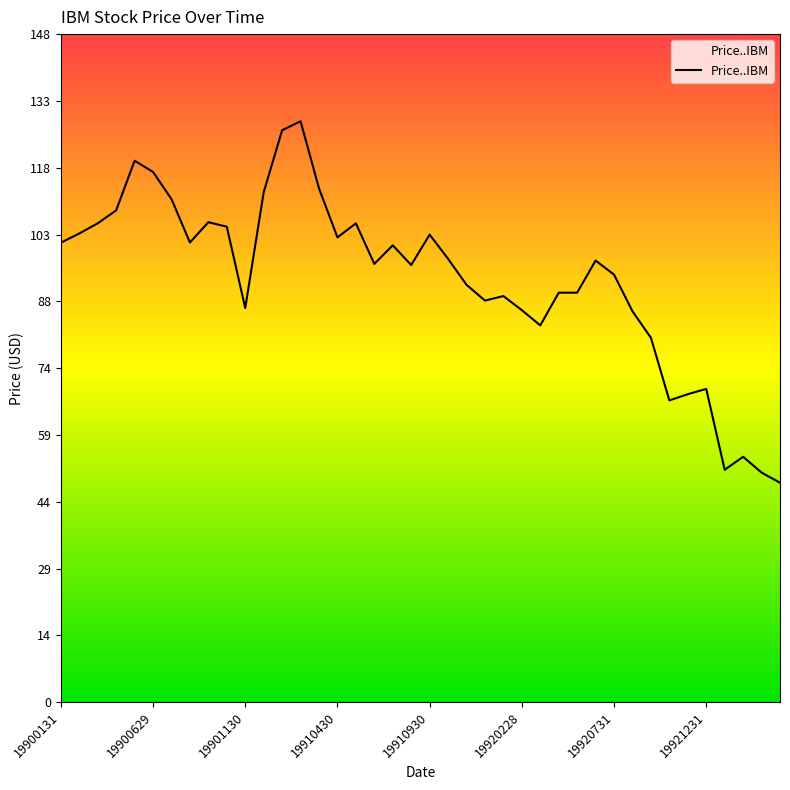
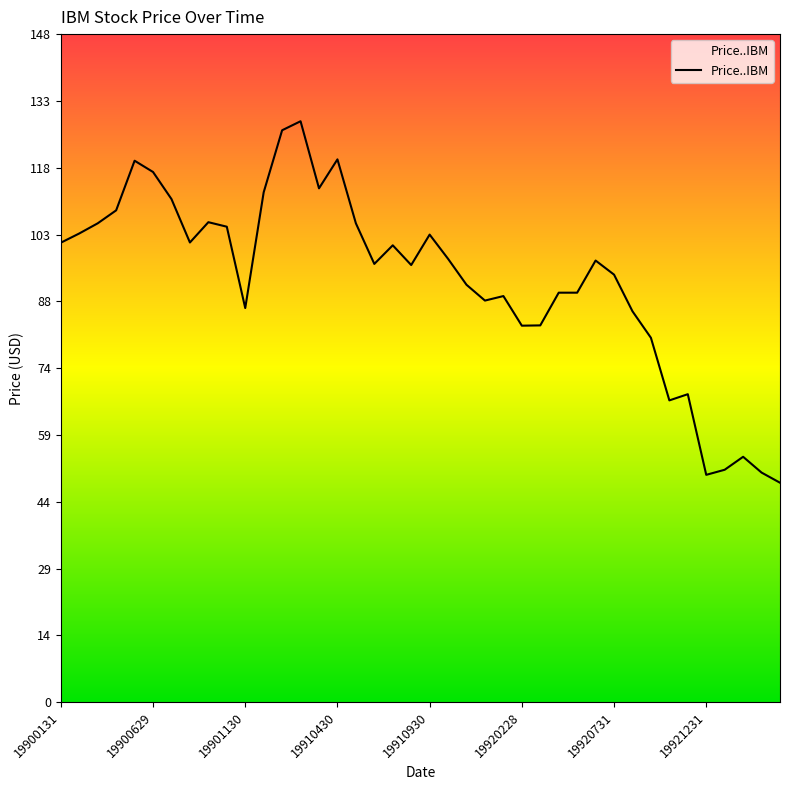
19910430: 103 -> 120
19920228: 87 -> 83
19921231: 69 -> 50
